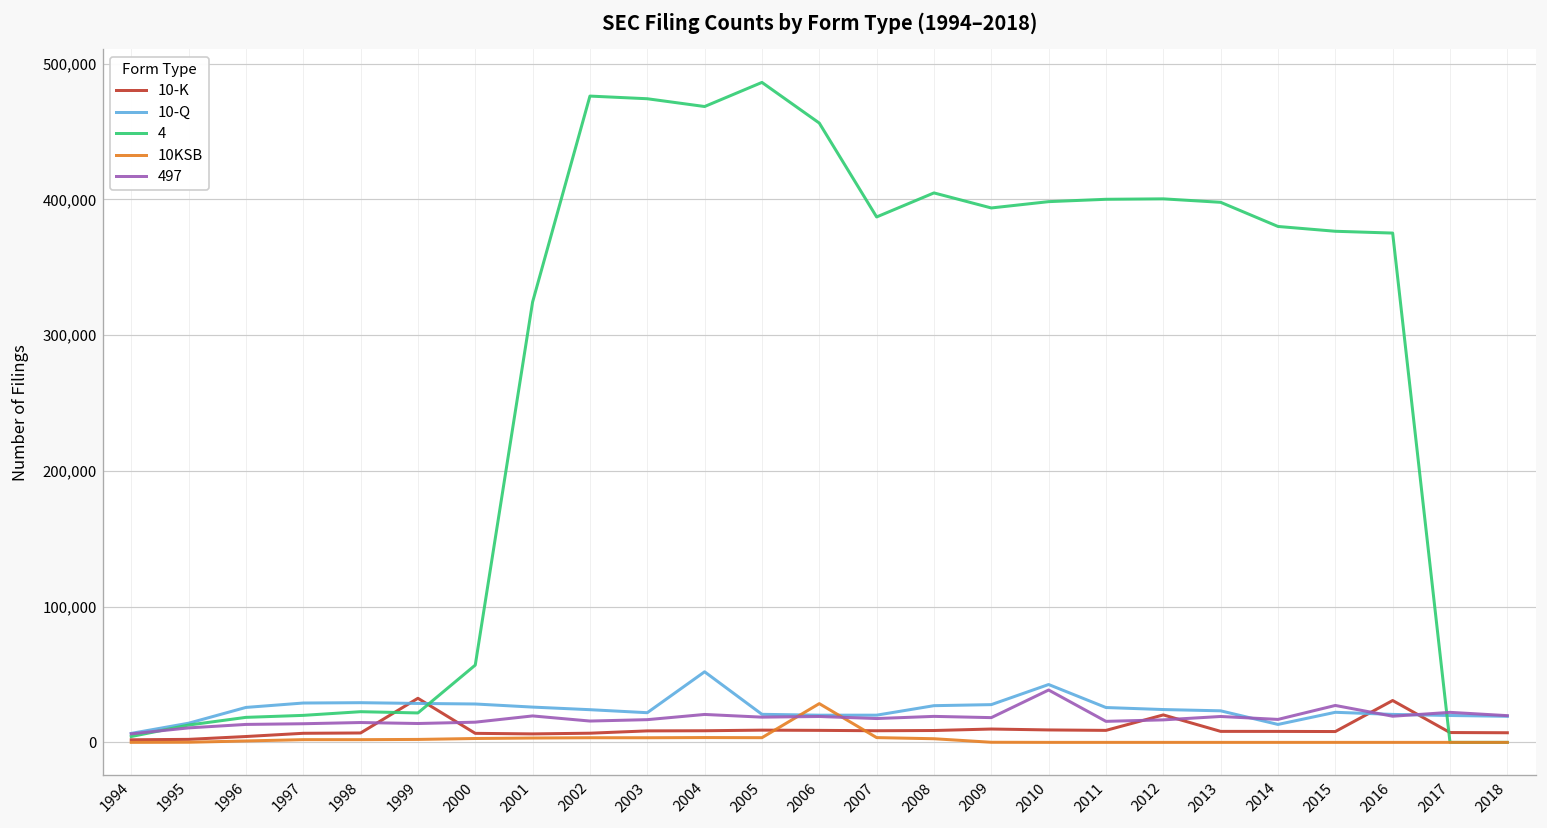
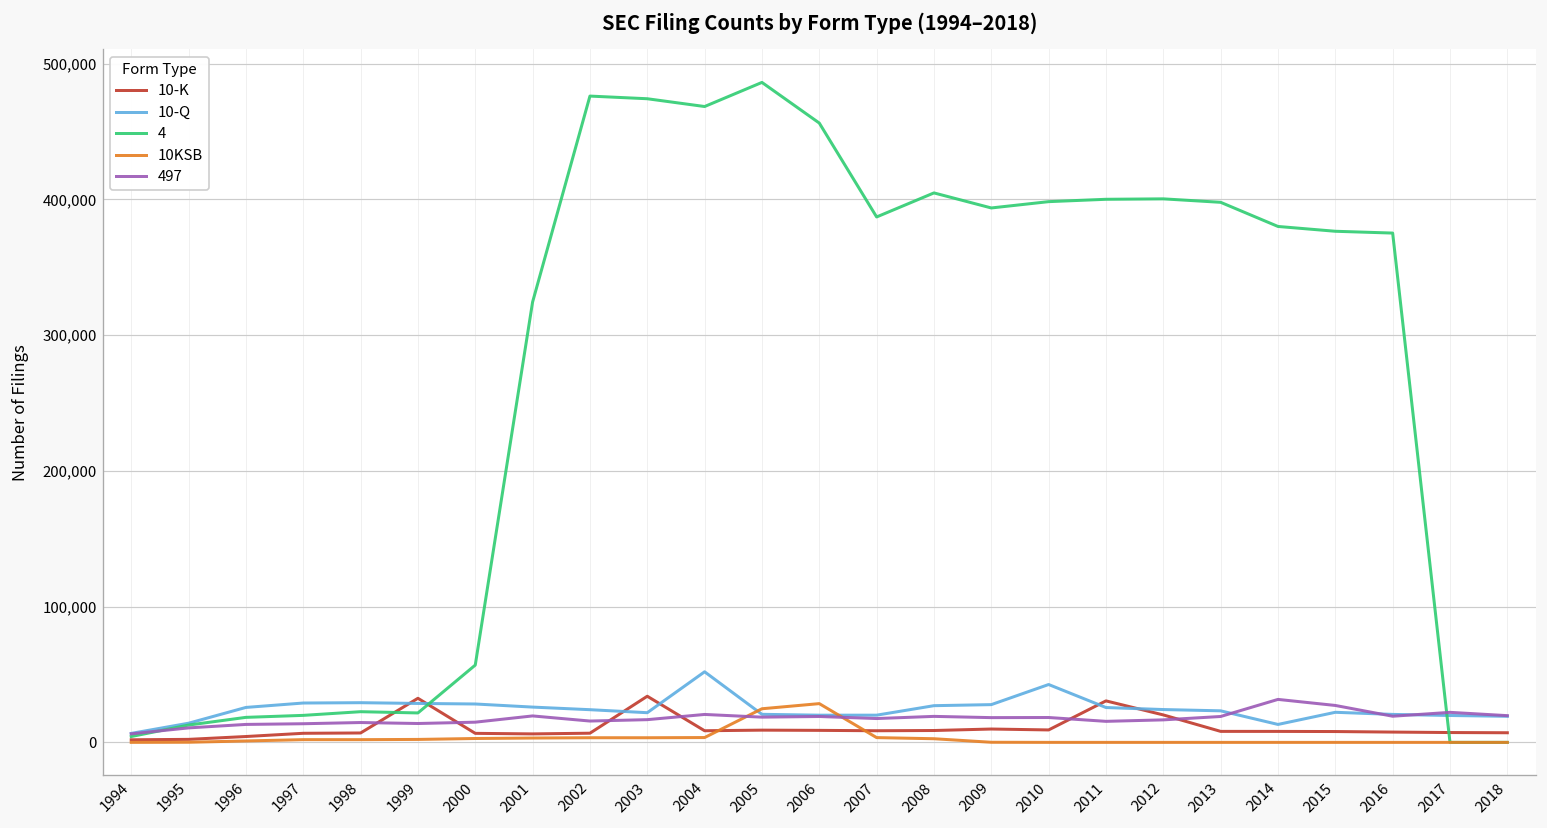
10-K, 2003: 8,000 -> 34,000
10KSB, 2005: 3,000 -> 25,000
497, 2010: 39,000 -> 18,000
10-K, 2011: 9,000 -> 31,000
497, 2014: 17,000 -> 32,000
10-K, 2016: 31,000 -> 8,000
